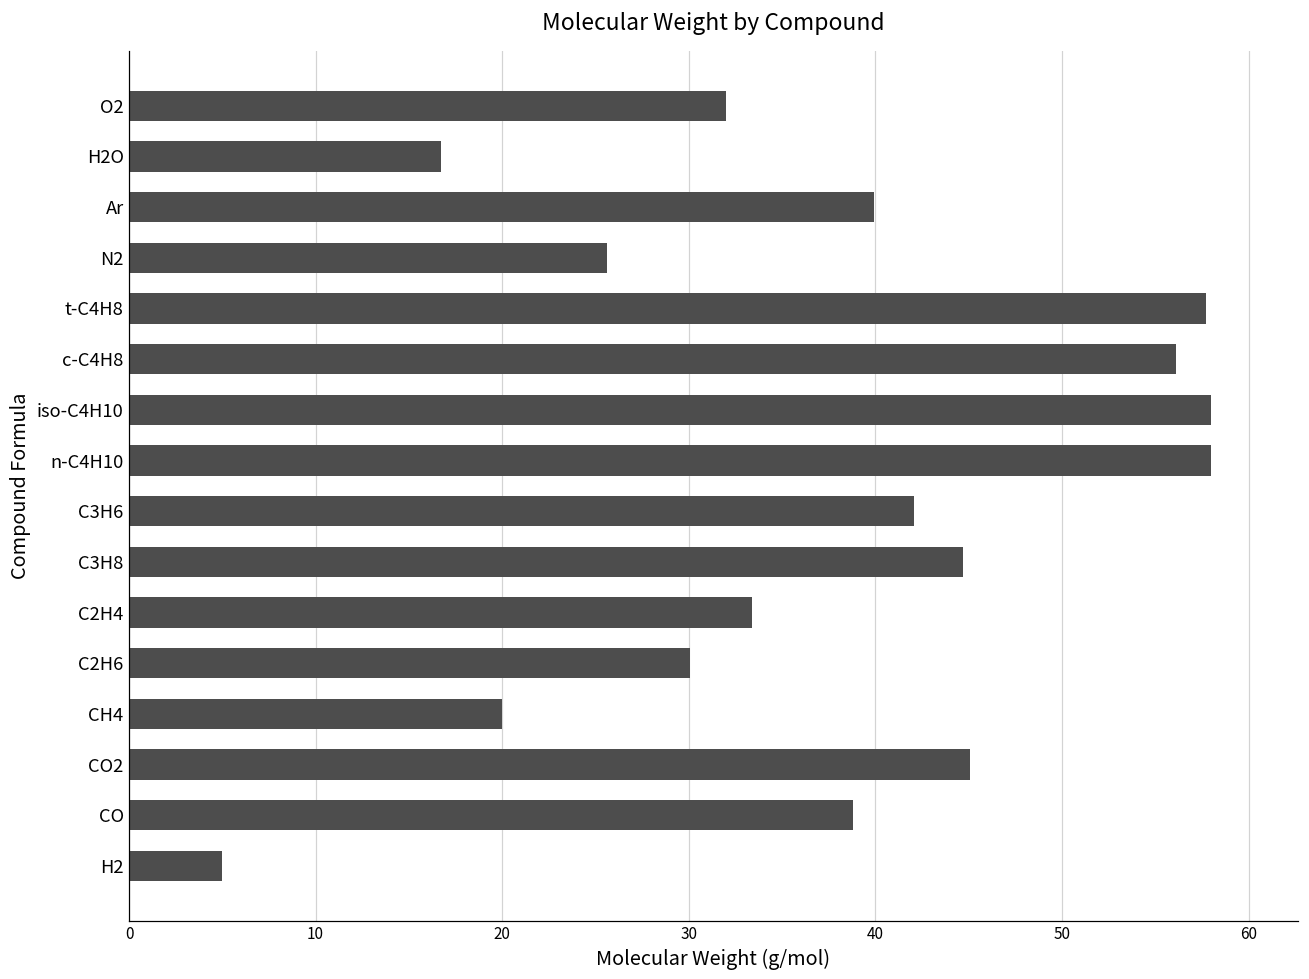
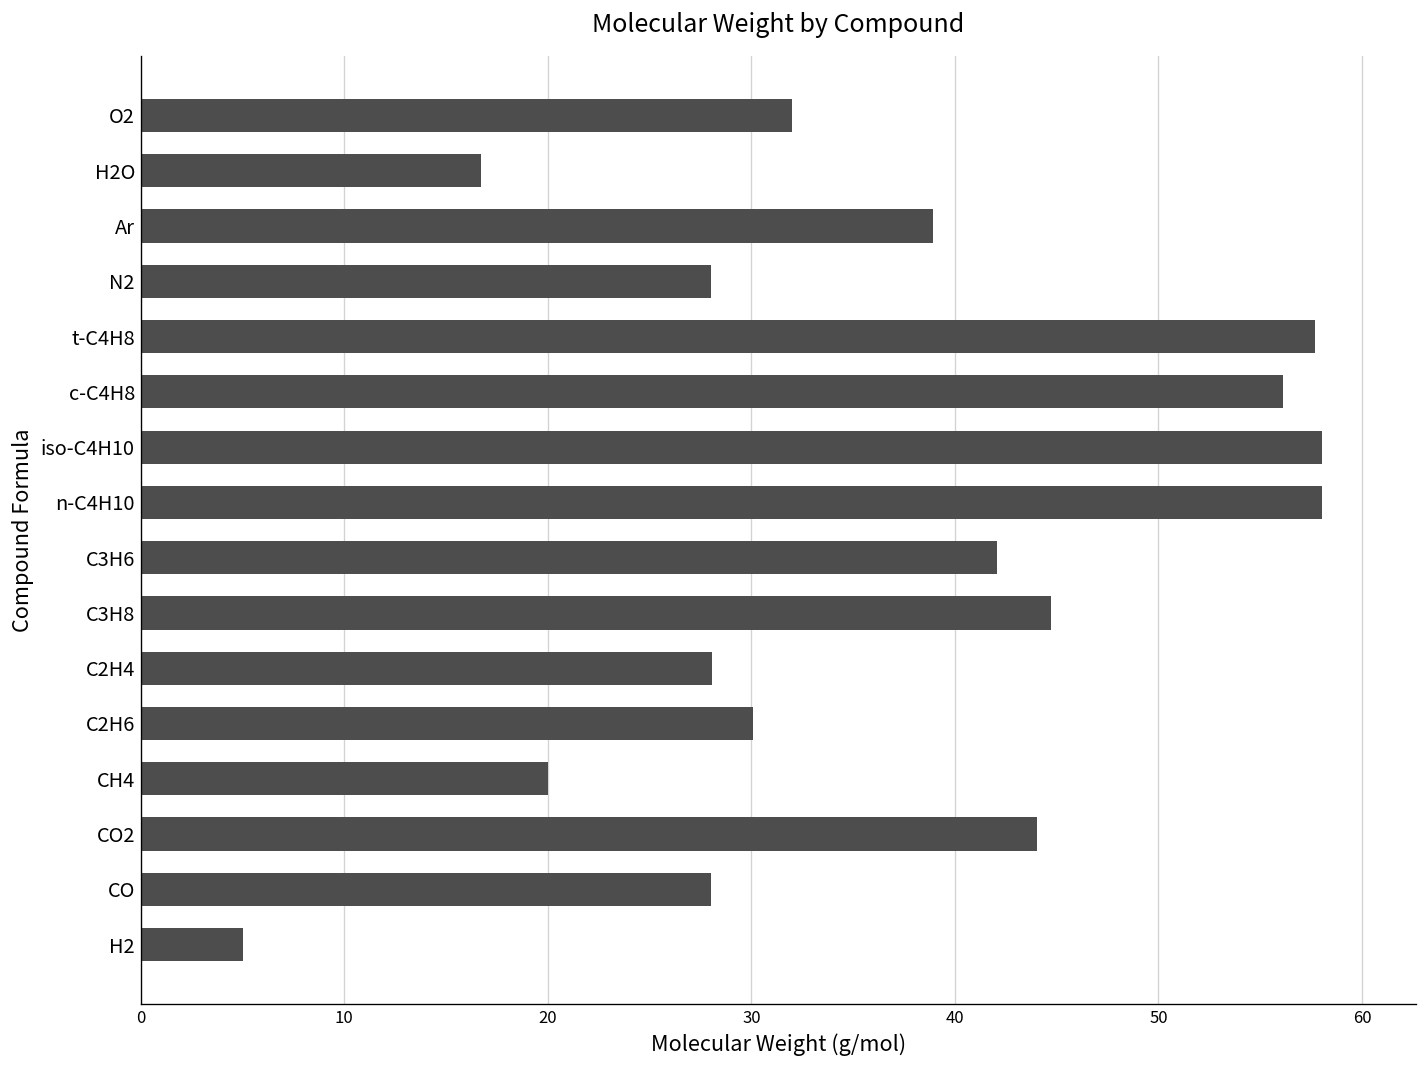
Ar: 39.9 -> 38.9
N2: 25.6 -> 28.0
C2H4: 33.4 -> 28.1
CO2: 45.1 -> 44.0
CO: 38.8 -> 28.0
